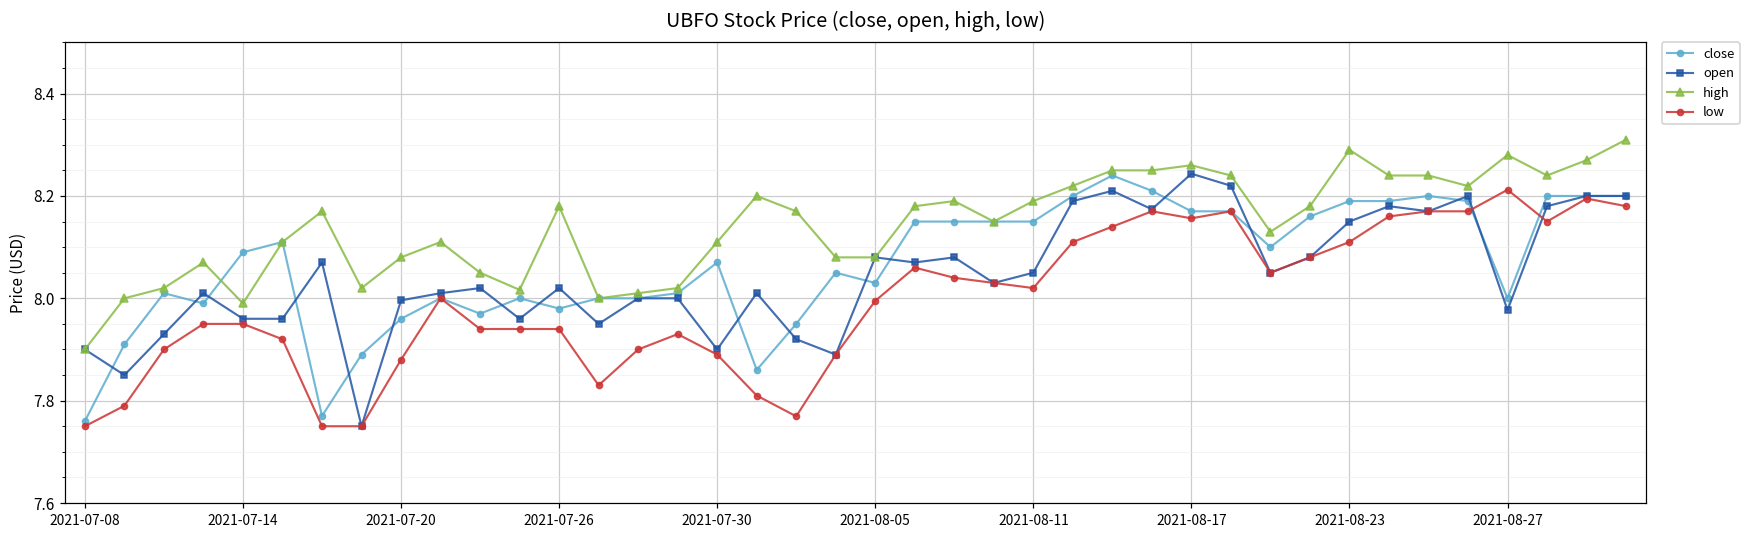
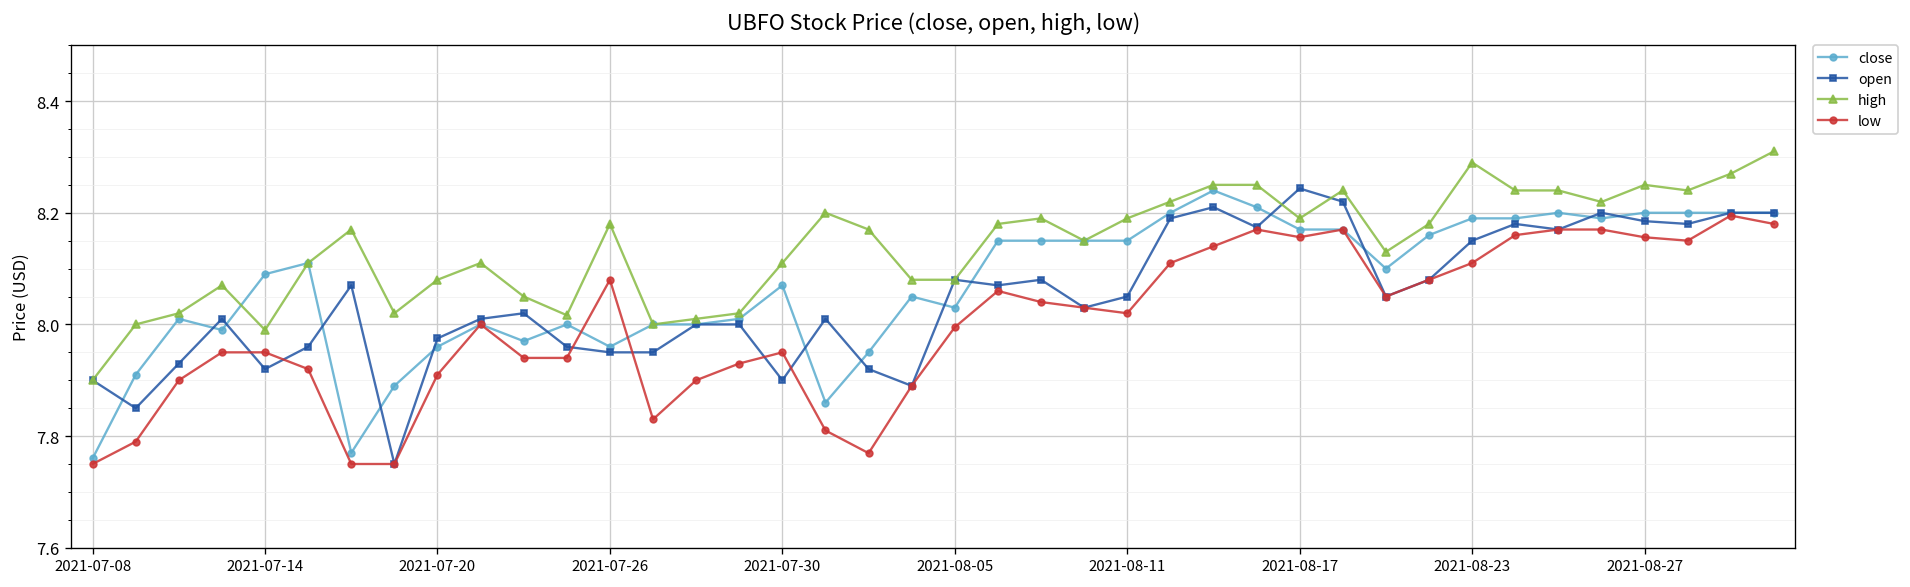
open, 2021-07-14: 7.96 -> 7.92
open, 2021-07-20: 8.00 -> 7.98
low, 2021-07-20: 7.88 -> 7.91
close, 2021-07-26: 7.98 -> 7.96
open, 2021-07-26: 8.02 -> 7.95
low, 2021-07-26: 7.94 -> 8.08
low, 2021-07-30: 7.89 -> 7.95
high, 2021-08-17: 8.26 -> 8.19
close, 2021-08-27: 8.0 -> 8.2
open, 2021-08-27: 7.98 -> 8.19
high, 2021-08-27: 8.28 -> 8.25
low, 2021-08-27: 8.21 -> 8.16
